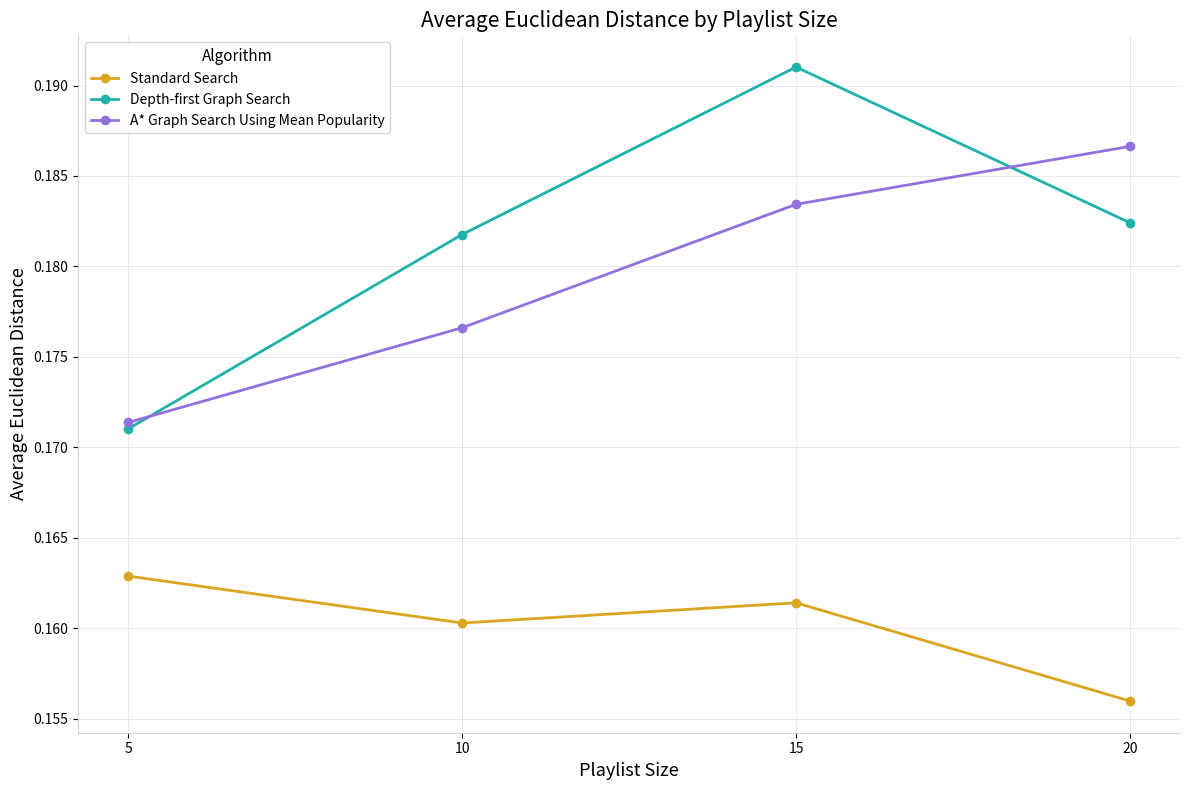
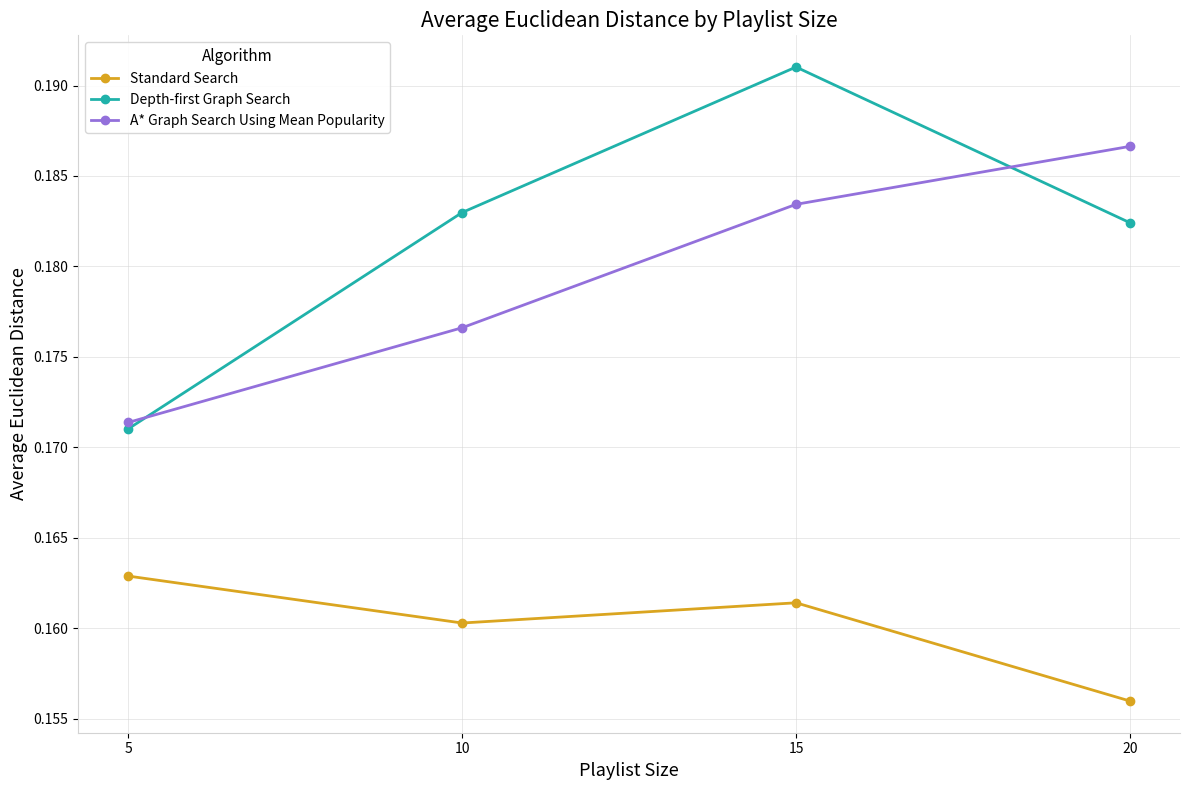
Depth-first Graph Search, 10: 0.1818 -> 0.1830
